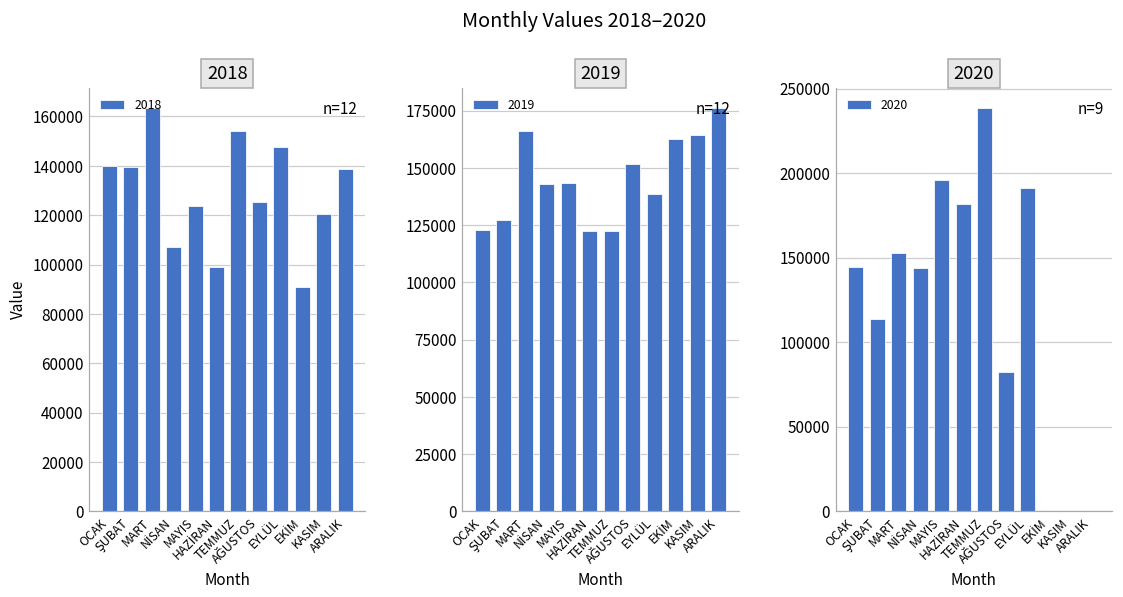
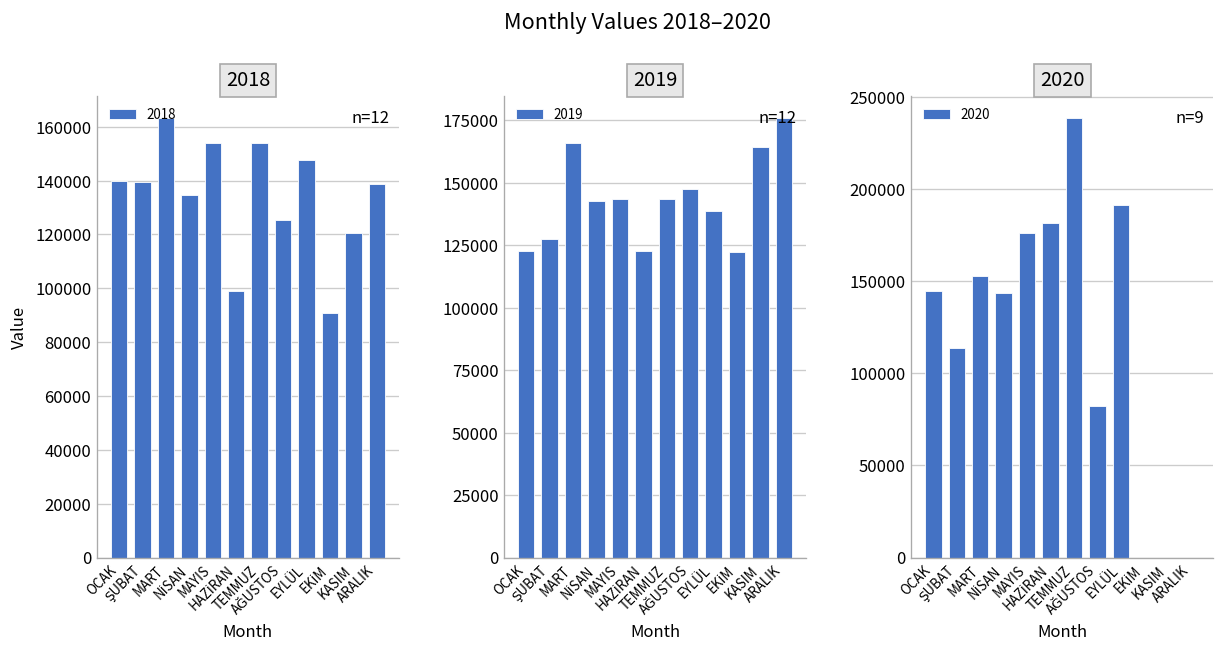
2018, NİSAN: 107000 -> 135000
2018, MAYIS: 124000 -> 154000
2019, TEMMUZ: 122000 -> 144000
2019, AĞUSTOS: 152000 -> 148000
2019, EKİM: 163000 -> 122000
2020, MAYIS: 196000 -> 176000
